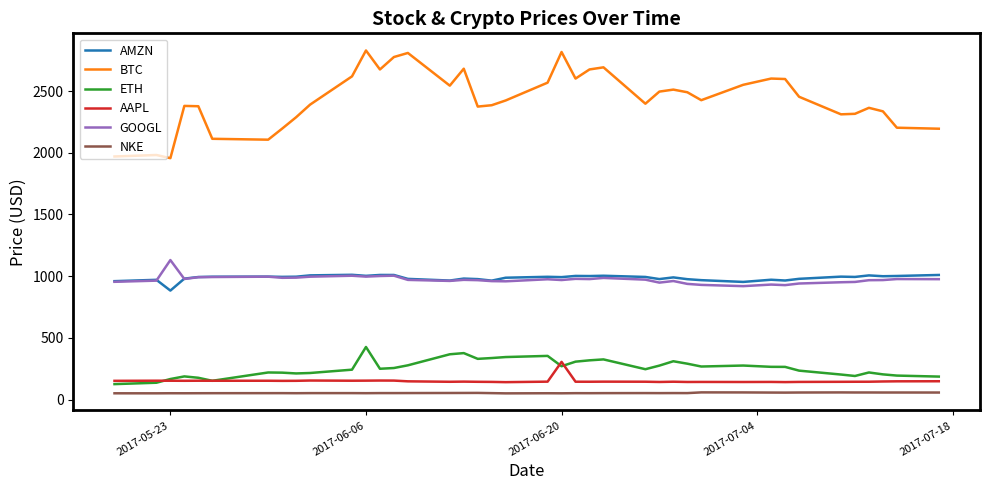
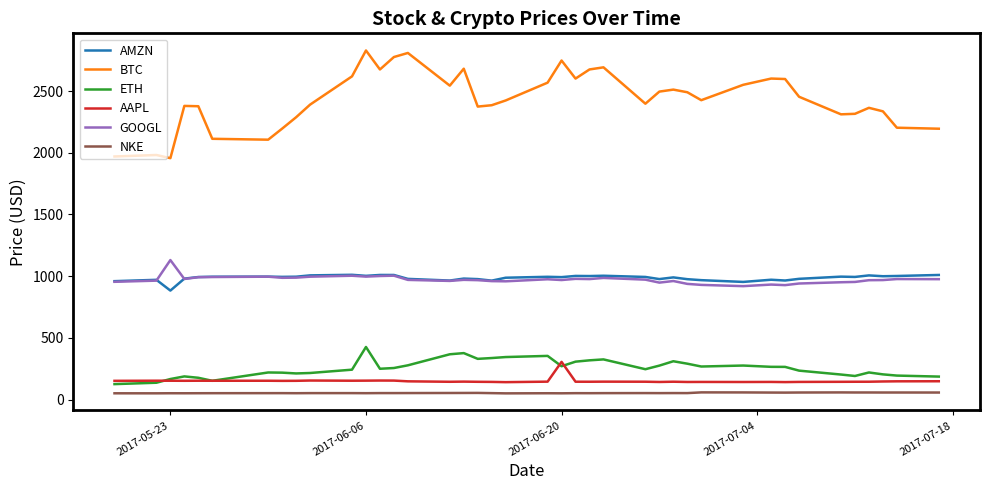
BTC, 2017-06-20: 2820 -> 2750
